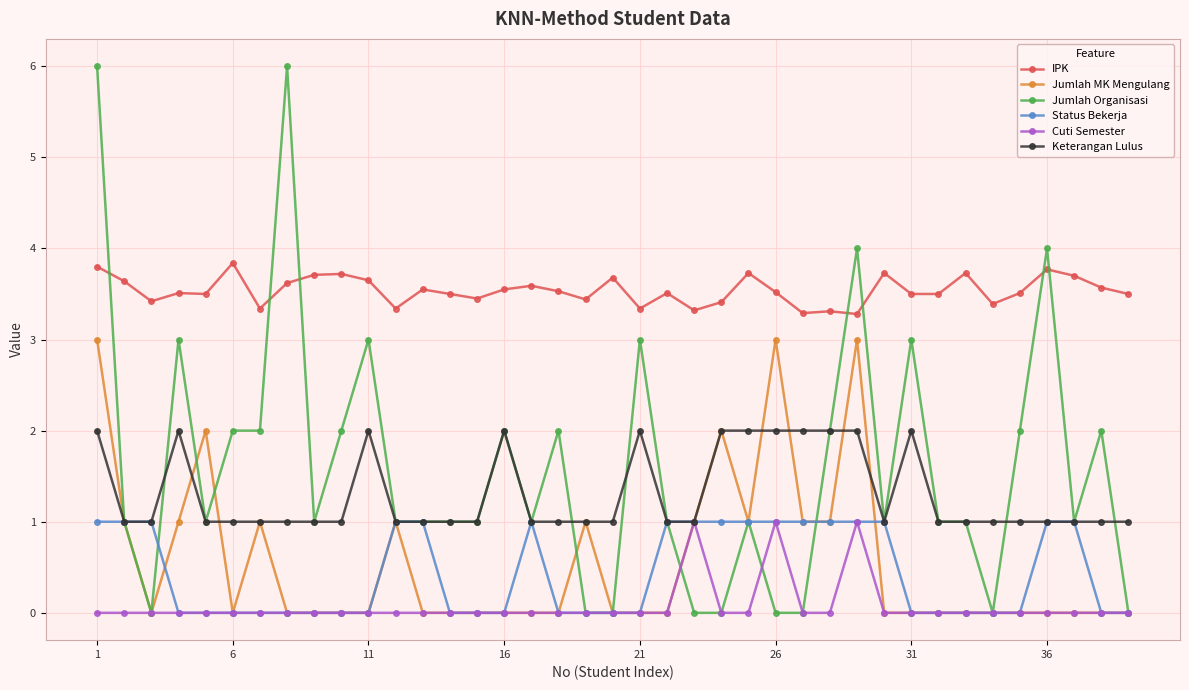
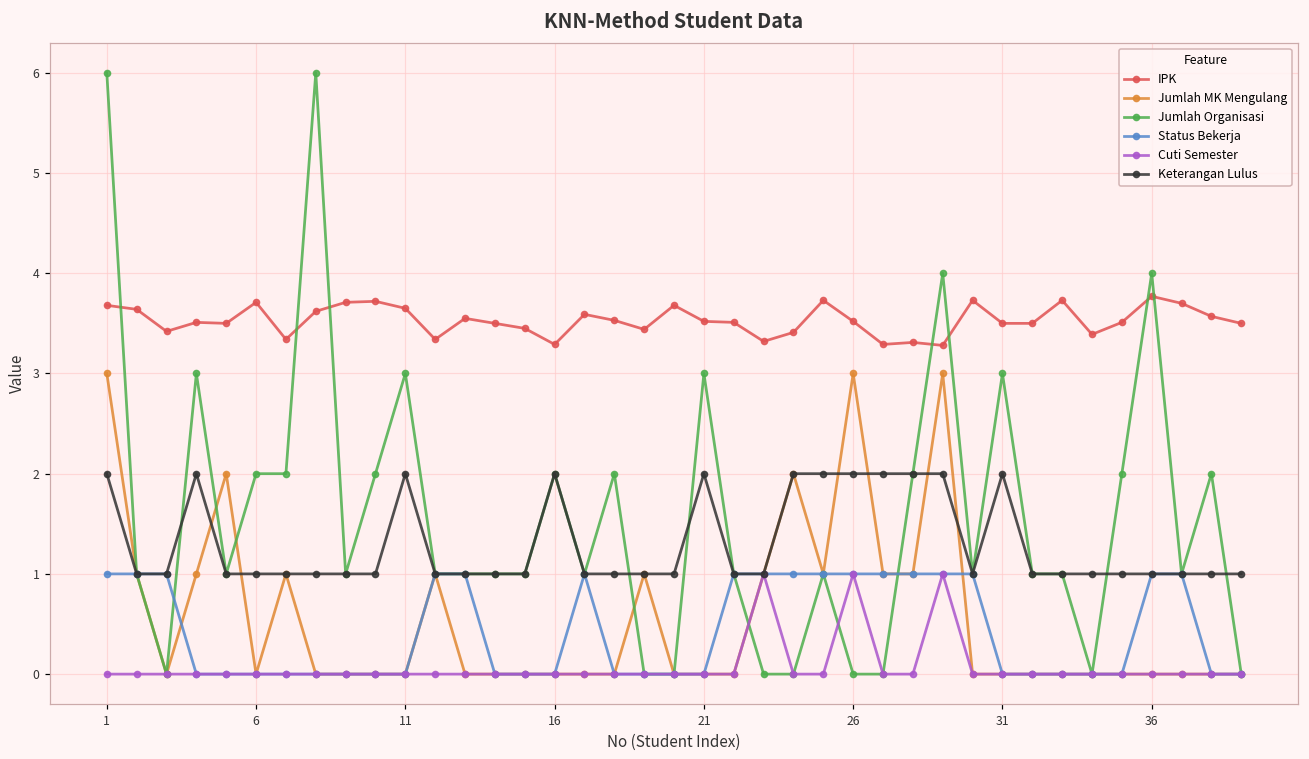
IPK, 1: 3.8 -> 3.7
IPK, 6: 3.8 -> 3.7
IPK, 16: 3.6 -> 3.3
IPK, 21: 3.3 -> 3.5
